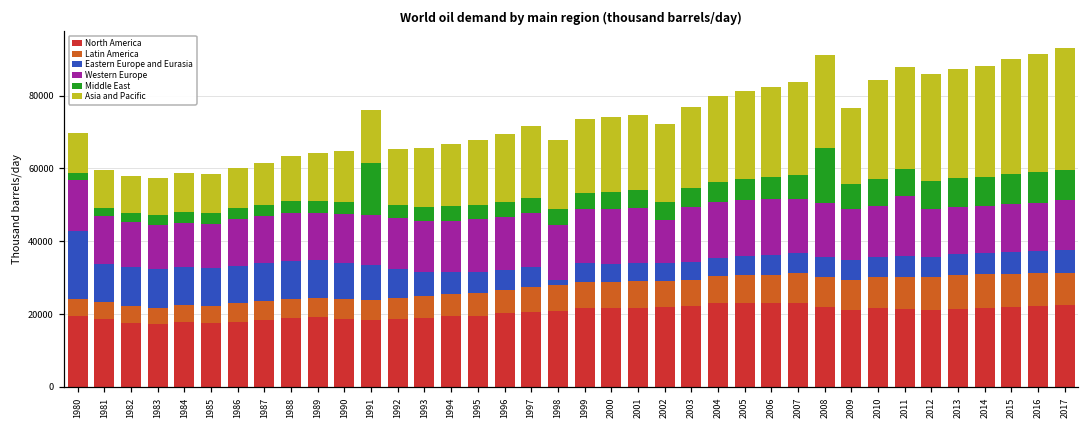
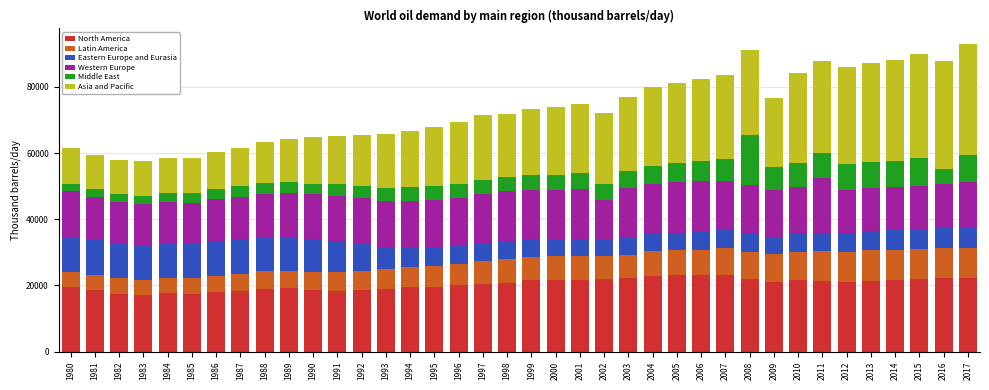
Eastern Europe and Eurasia, 1980: 19000 -> 10000
Middle East, 1991: 14000 -> 3000
Eastern Europe and Eurasia, 1998: 1000 -> 5000
Middle East, 2016: 8000 -> 5000
